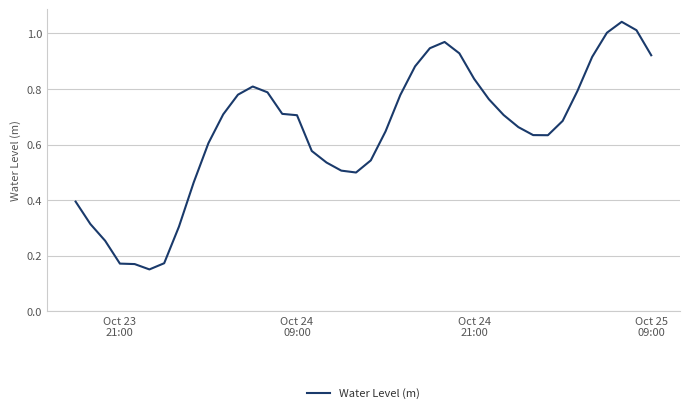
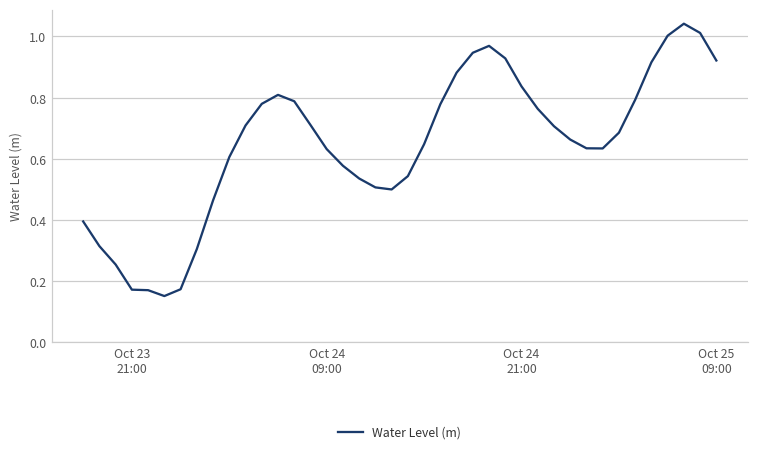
Oct 24 09:00: 0.71 -> 0.63
